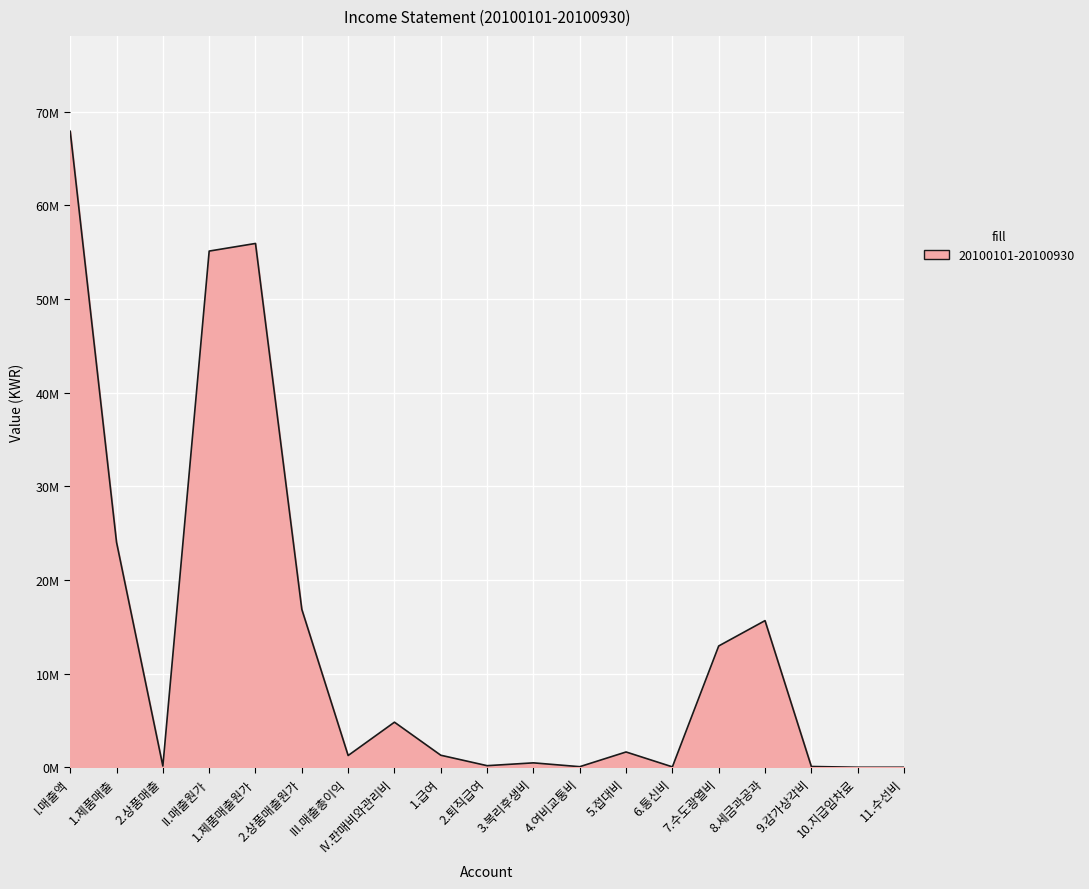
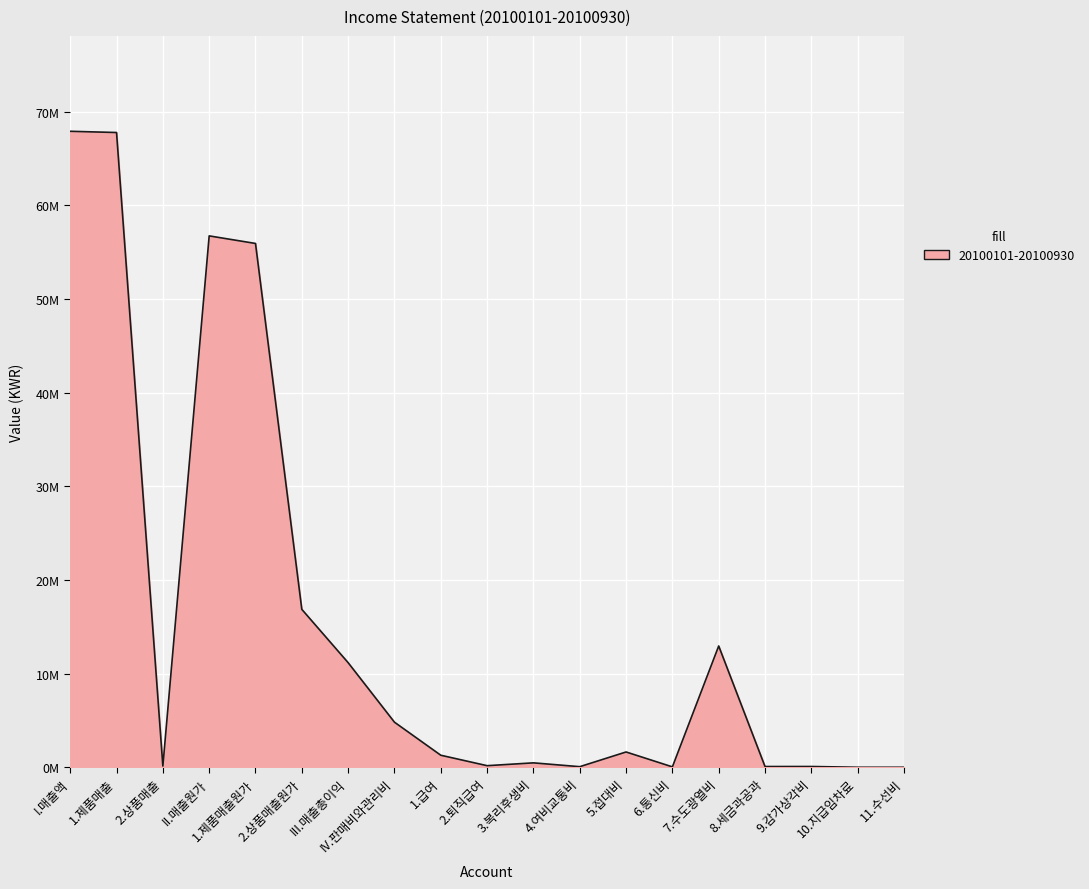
1.제품매출: 24000000 -> 68000000
II.매출원가: 55000000 -> 57000000
III.매출총이익: 1000000 -> 11000000
8.세금과공과: 16000000 -> 0
